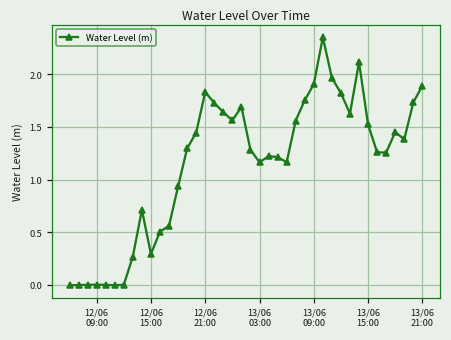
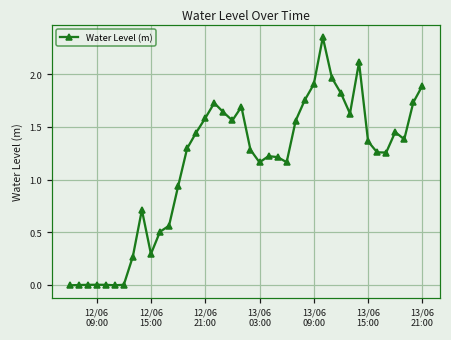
12/06 21:00: 1.8 -> 1.6
13/06 15:00: 1.5 -> 1.4
